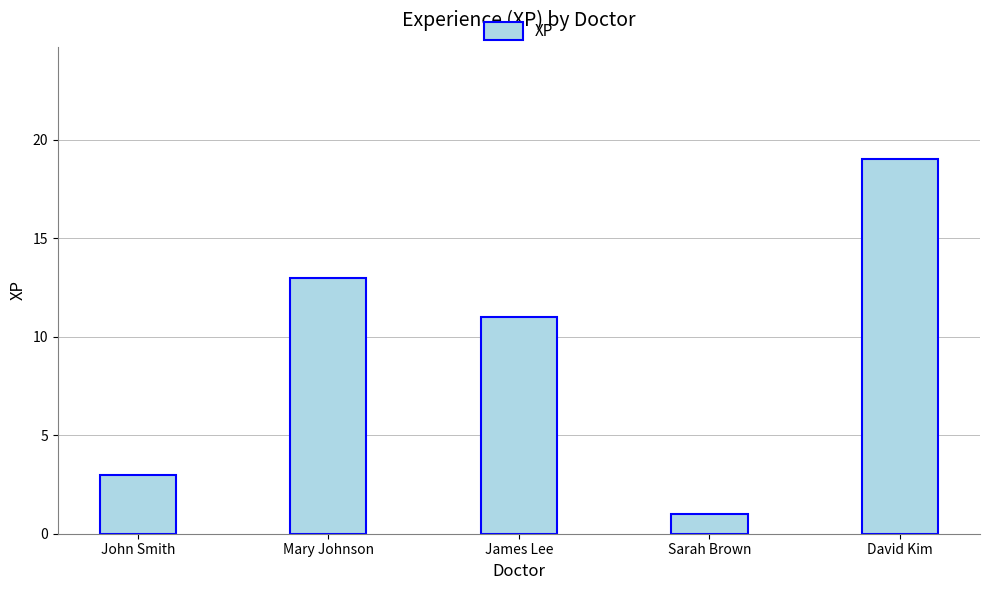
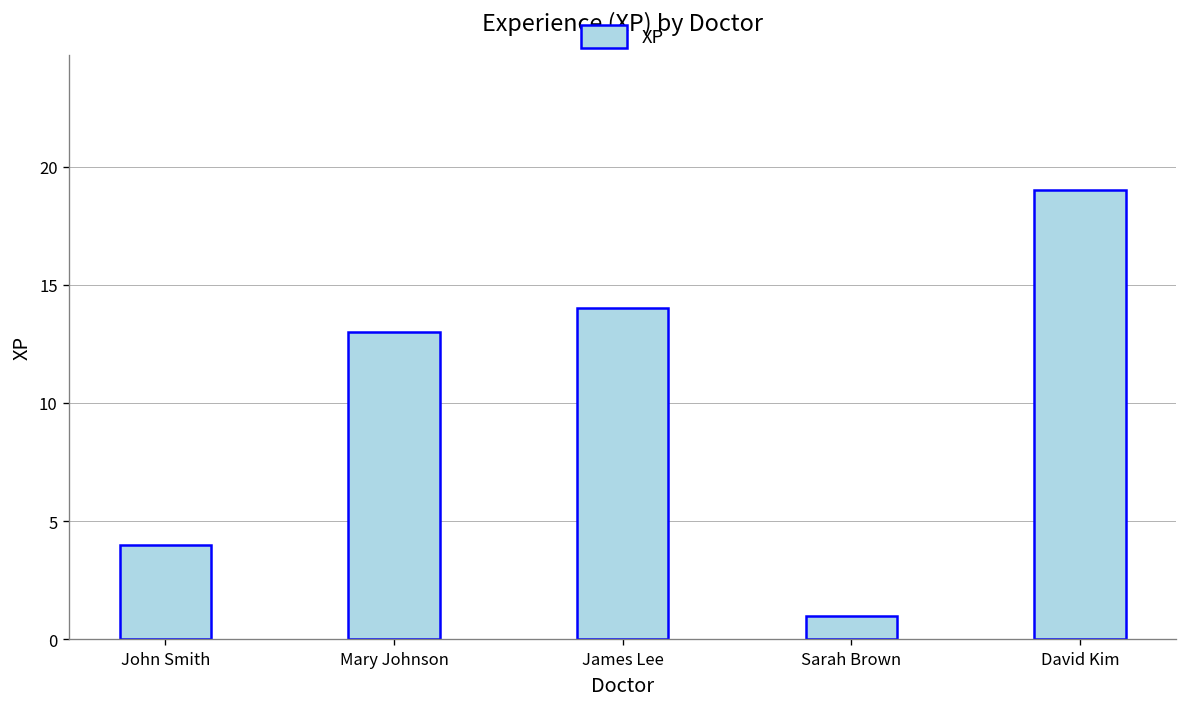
John Smith: 3 -> 4
James Lee: 11 -> 14
